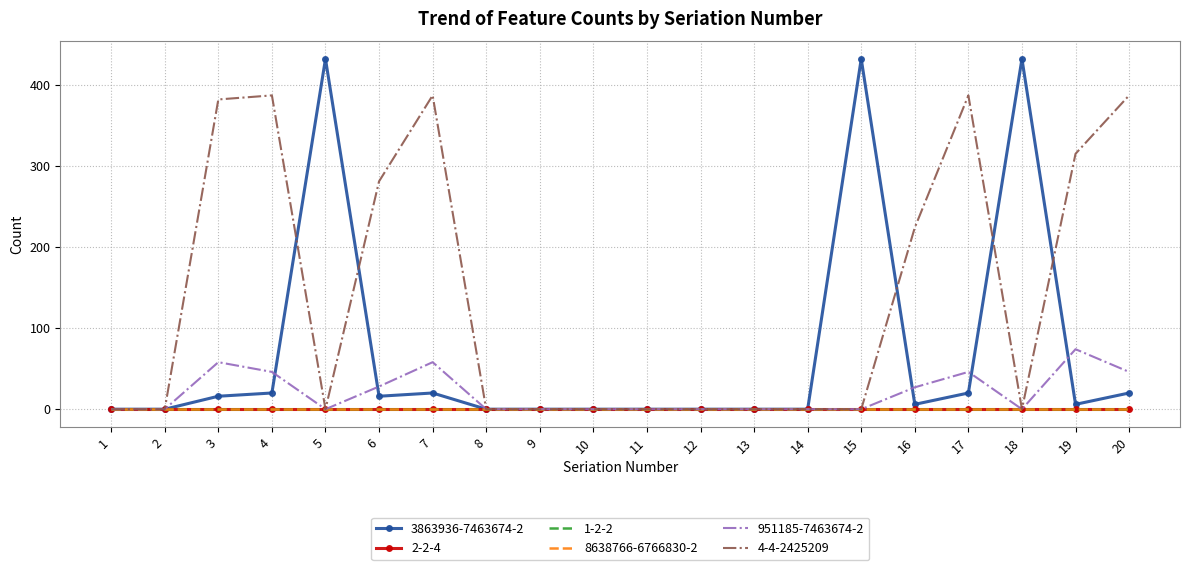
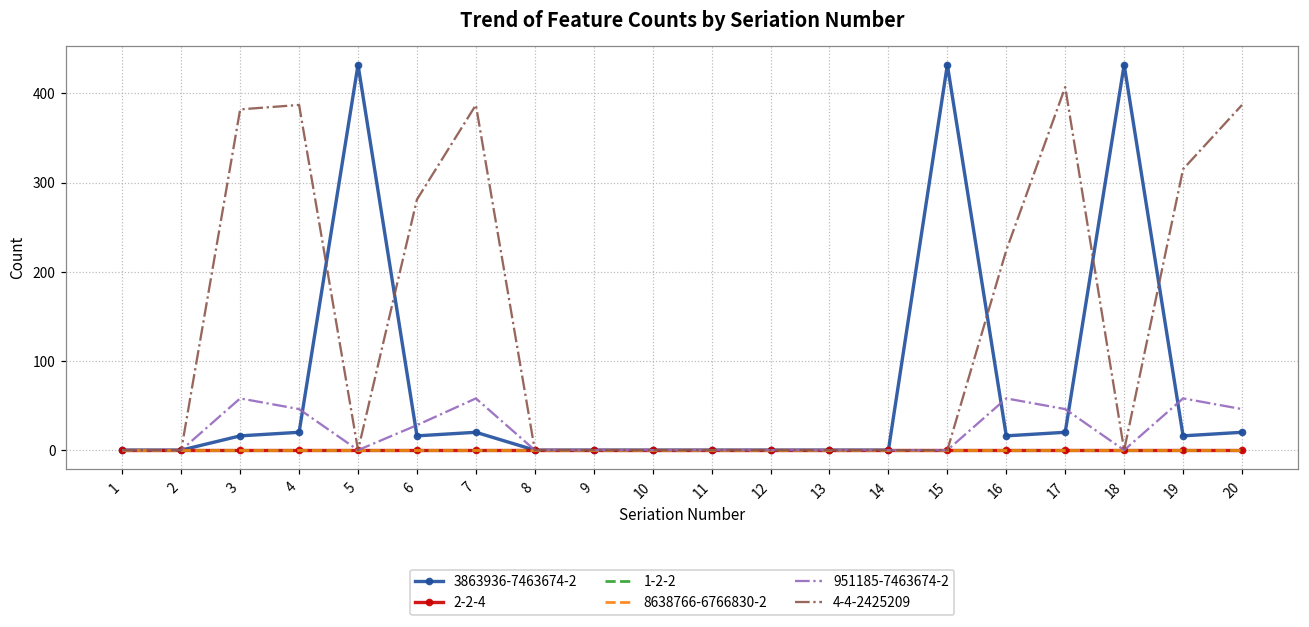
3863936-7463674-2, 16: 10 -> 20
951185-7463674-2, 16: 30 -> 60
4-4-2425209, 17: 390 -> 410
3863936-7463674-2, 19: 10 -> 20
951185-7463674-2, 19: 70 -> 60
